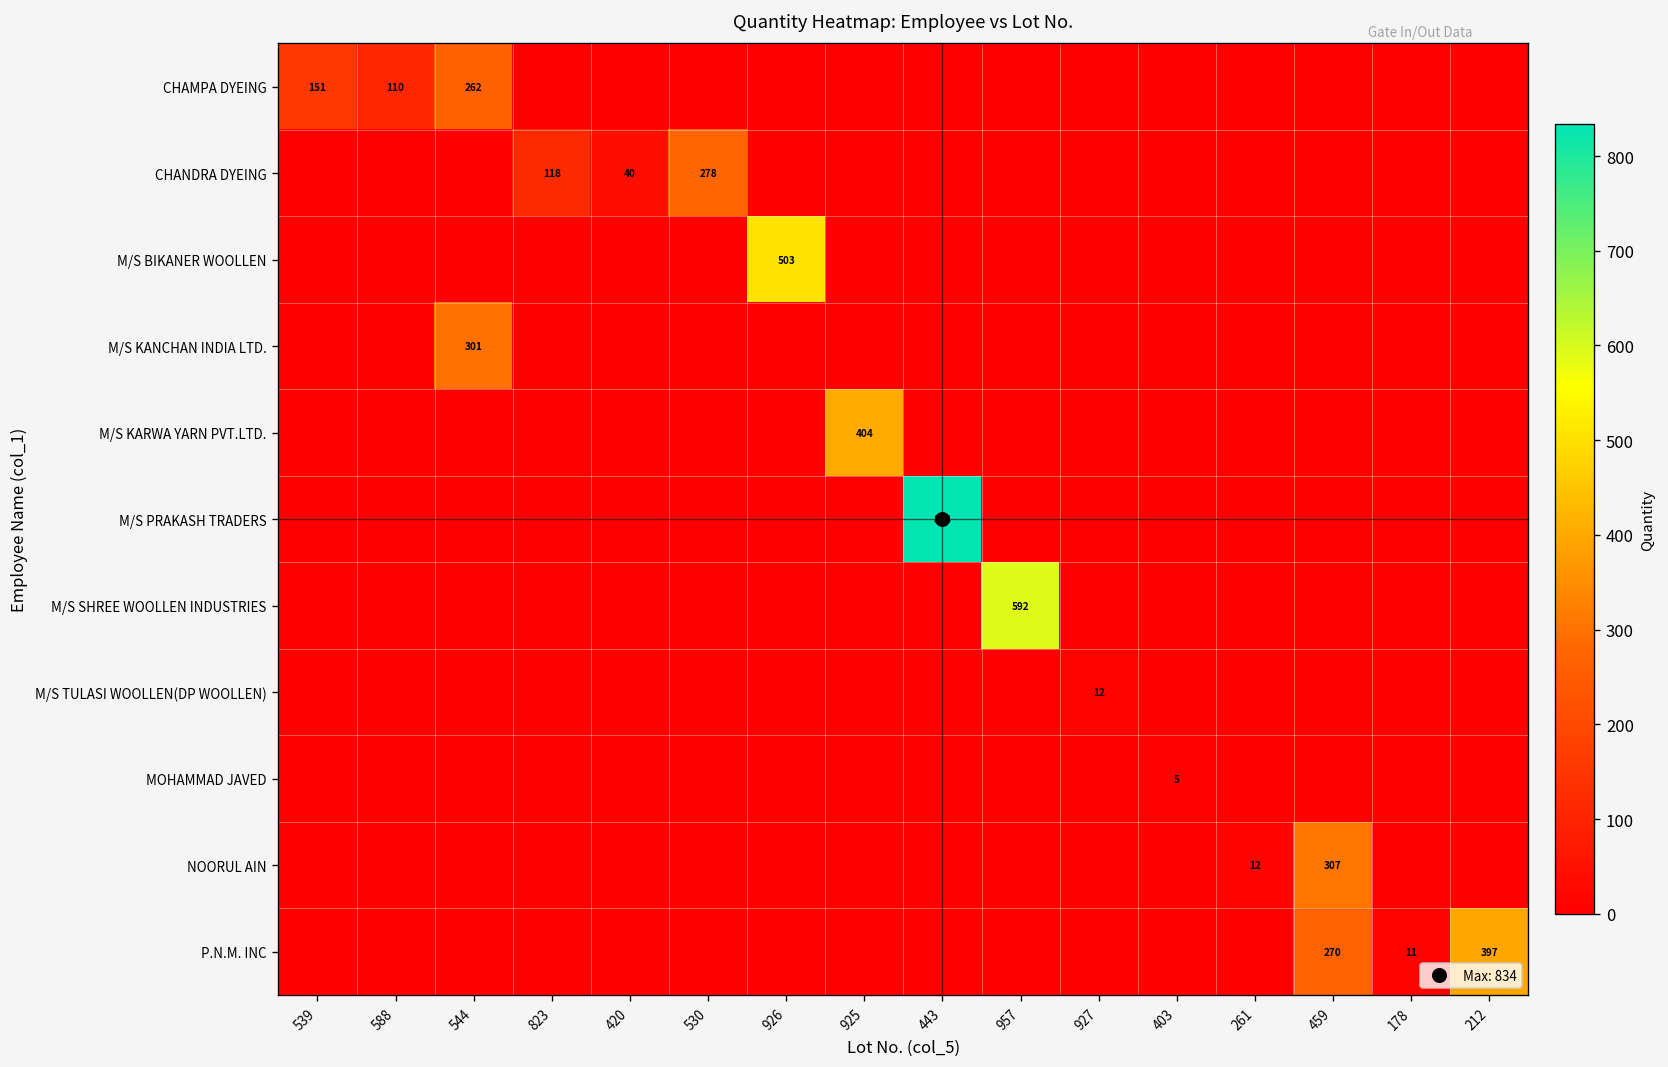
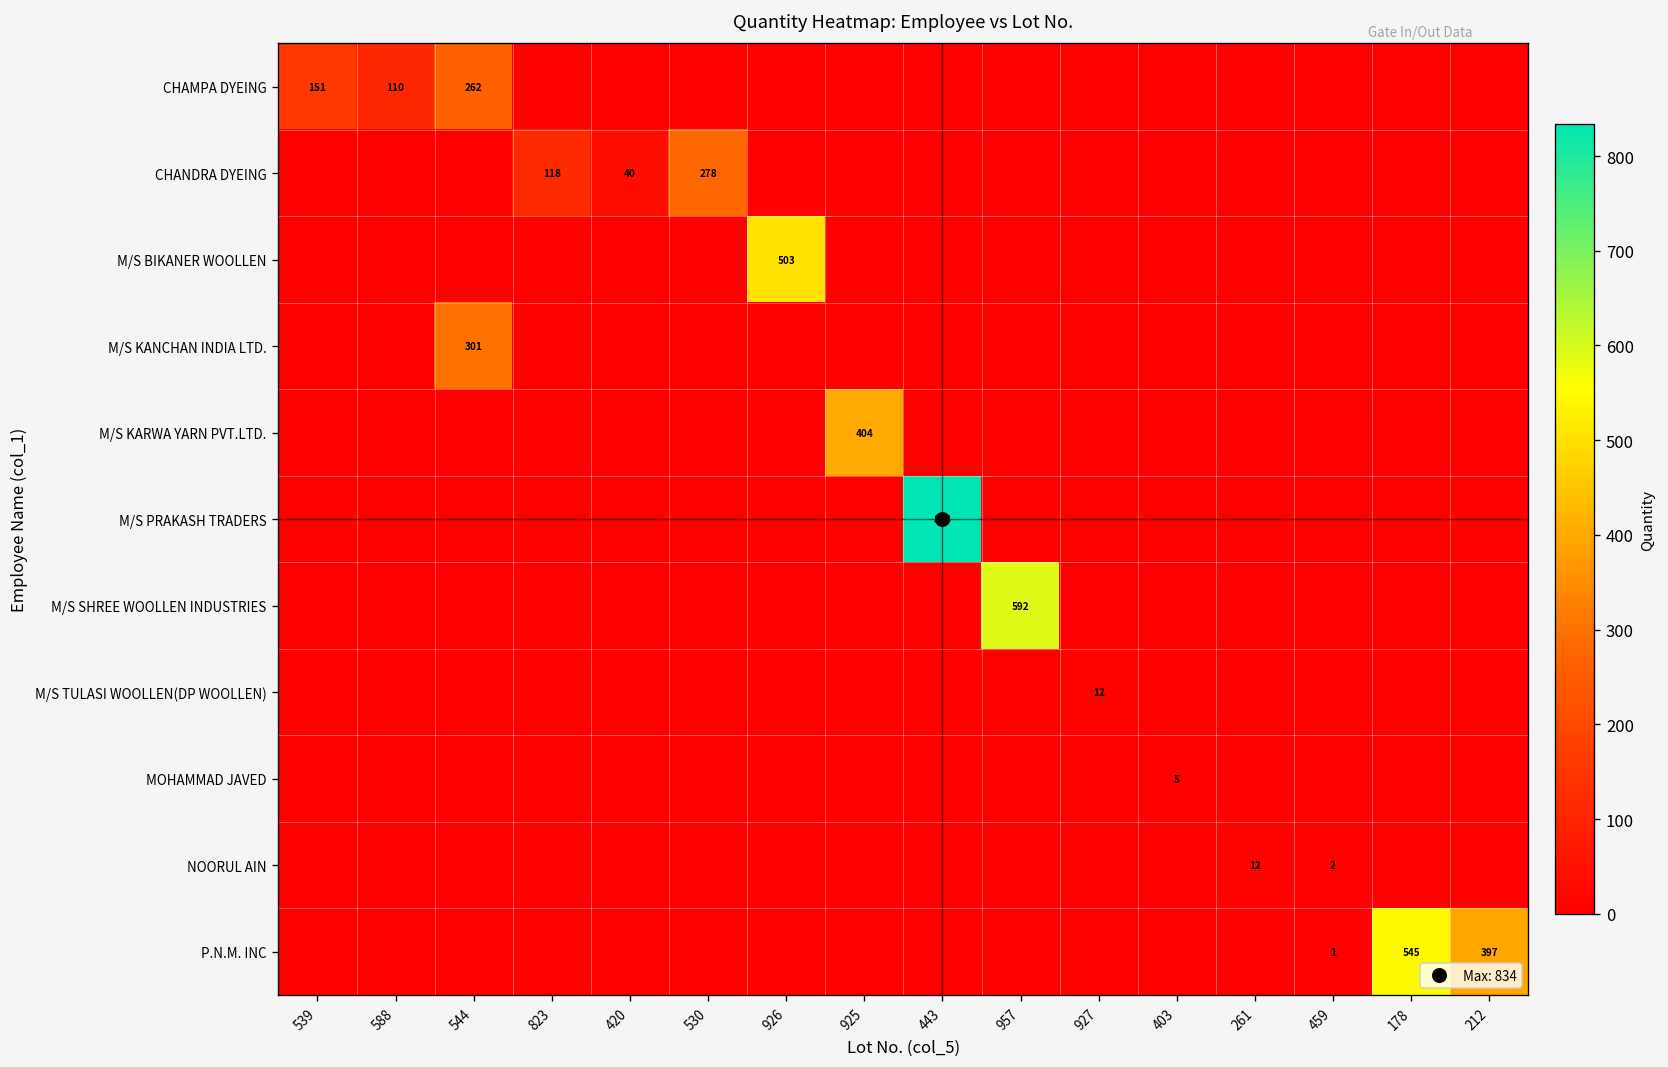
NOORUL AIN, 459: 307 -> 2
P.N.M. INC, 459: 270 -> 1
P.N.M. INC, 178: 11 -> 545
